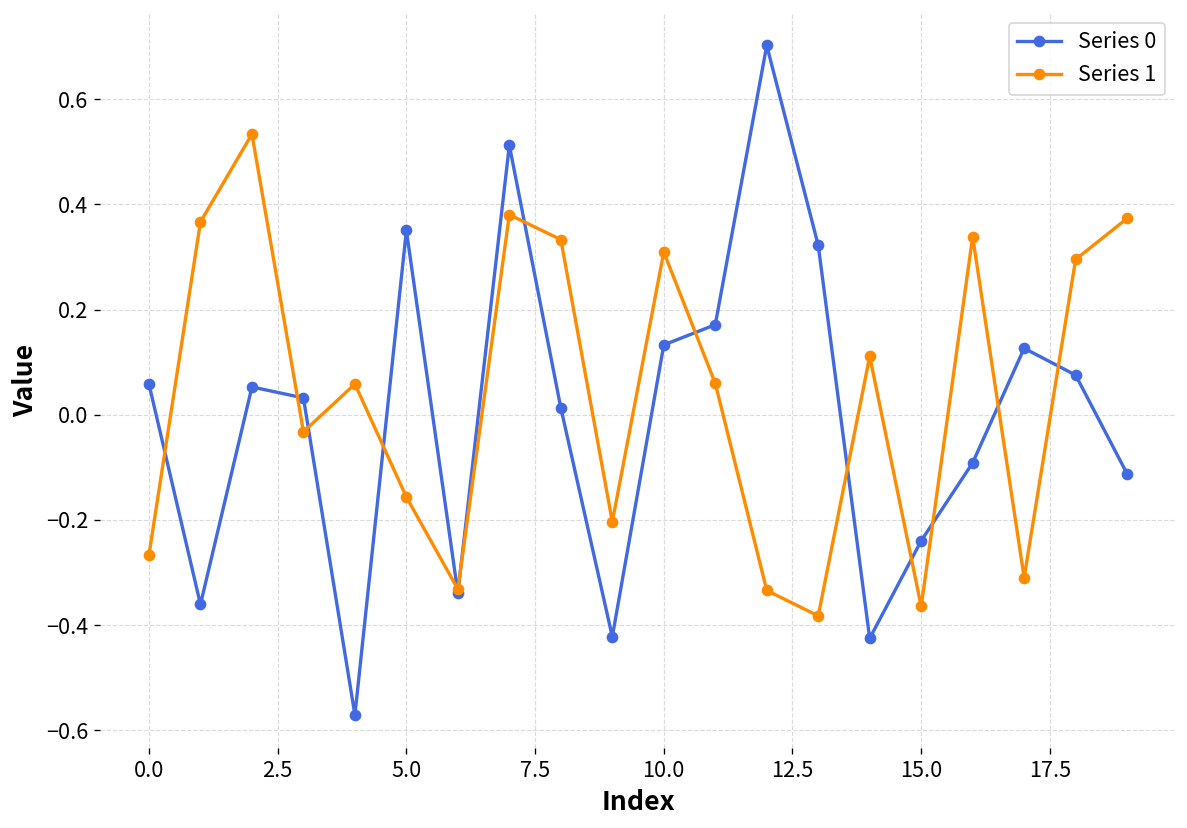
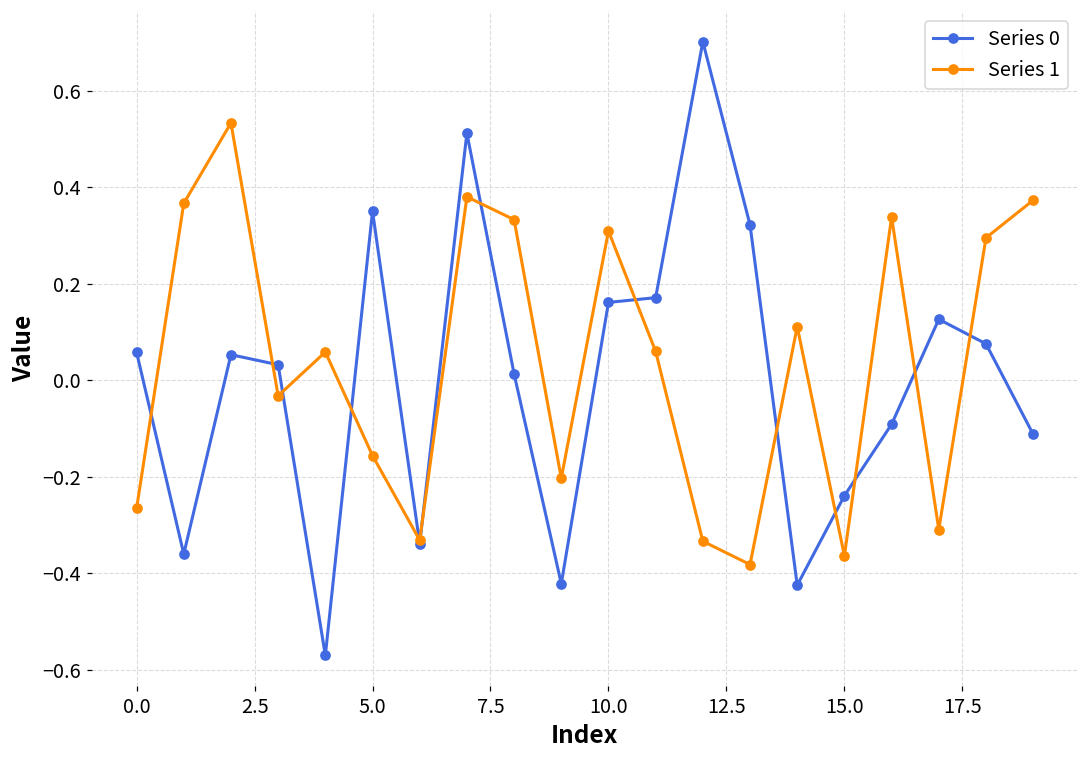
Series 0, 10.0: 0.13 -> 0.16
